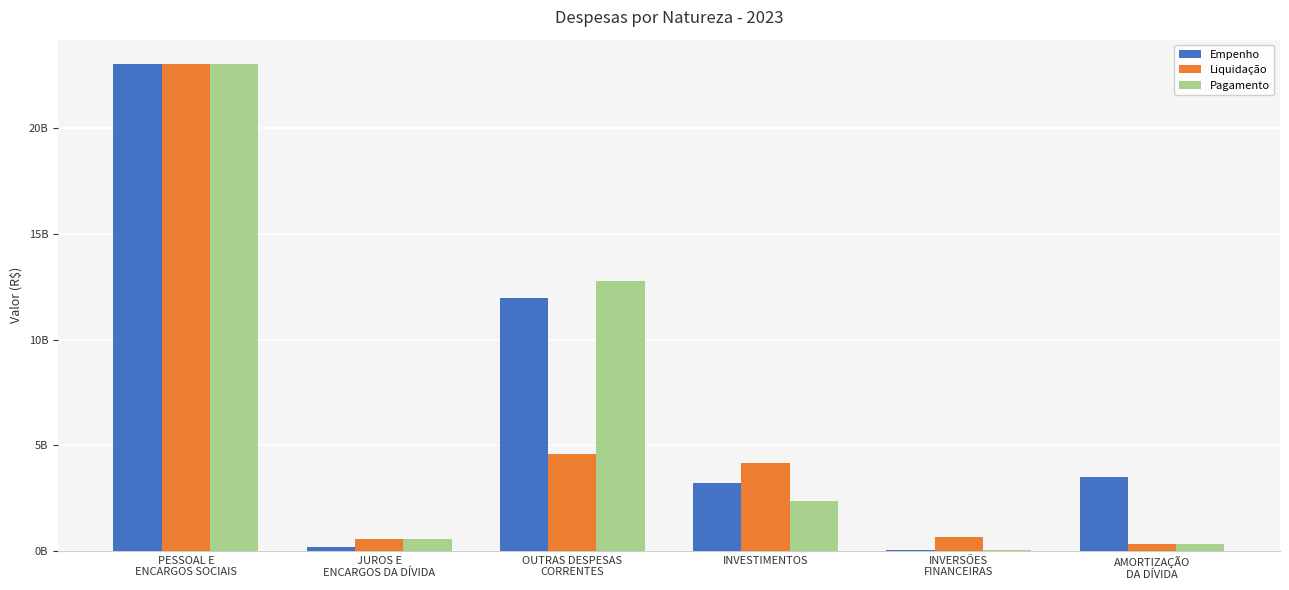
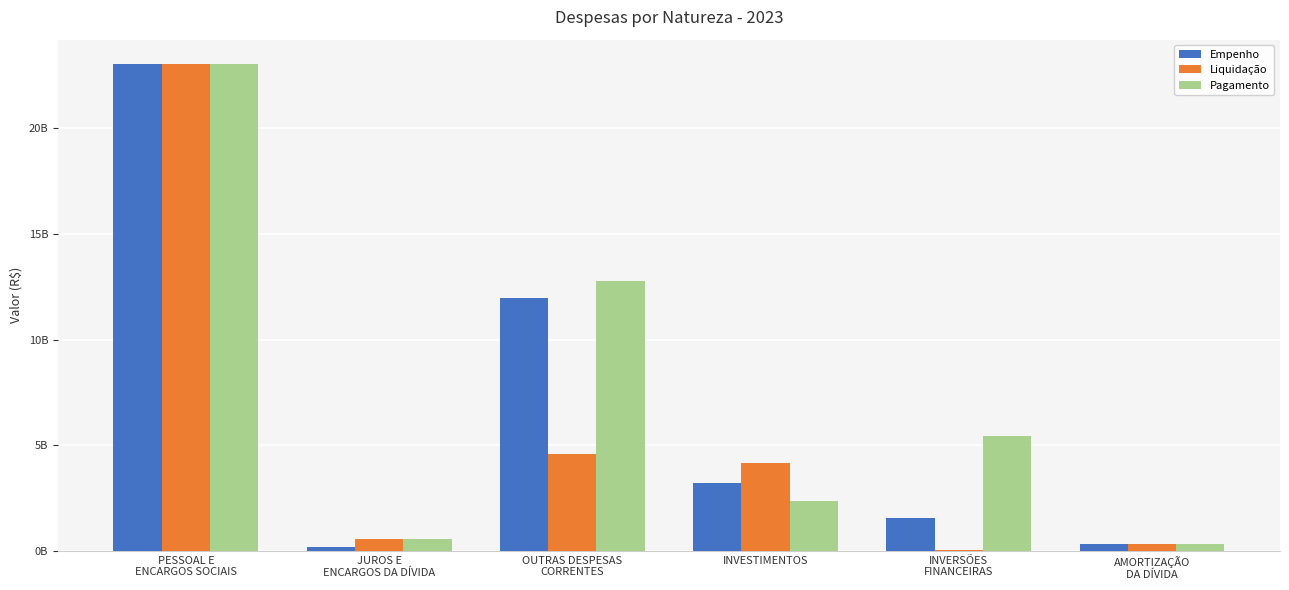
Empenho, INVERSÕES FINANCEIRAS: 0 -> 1500000000
Liquidação, INVERSÕES FINANCEIRAS: 700000000 -> 0
Pagamento, INVERSÕES FINANCEIRAS: 0 -> 5500000000
Empenho, AMORTIZAÇÃO DA DÍVIDA: 3500000000 -> 300000000
